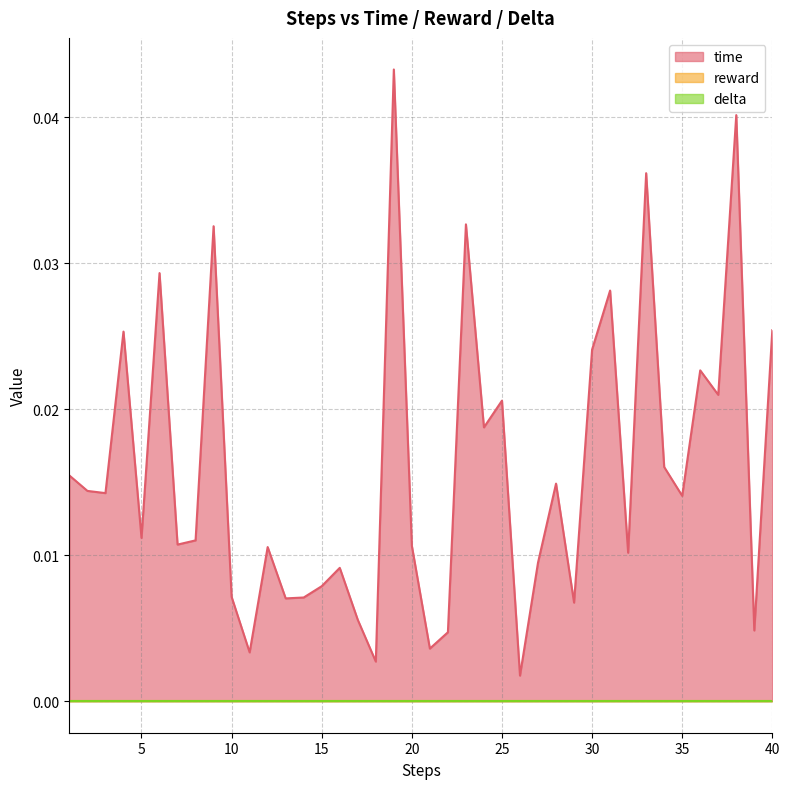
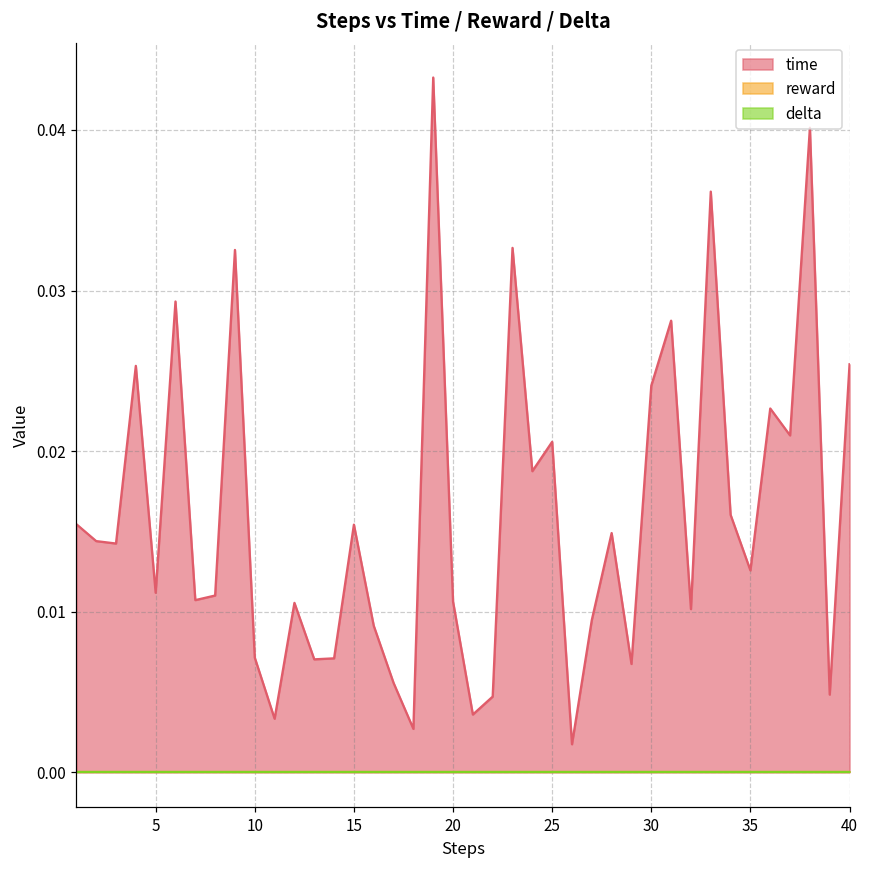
time, 15: 0.0079 -> 0.0154
time, 35: 0.0141 -> 0.0126
